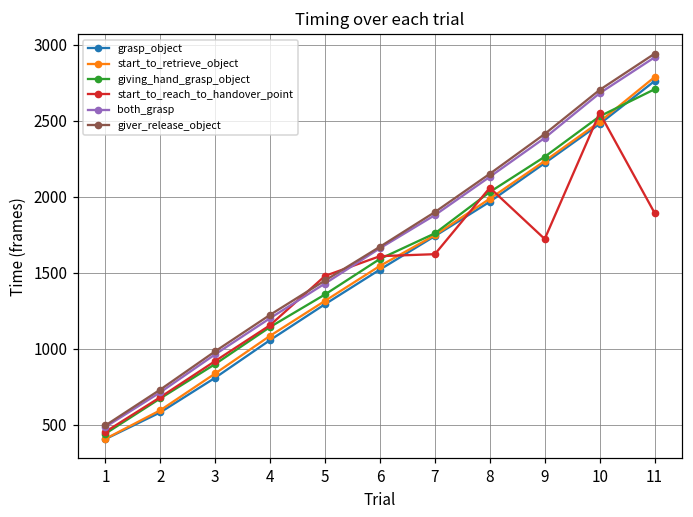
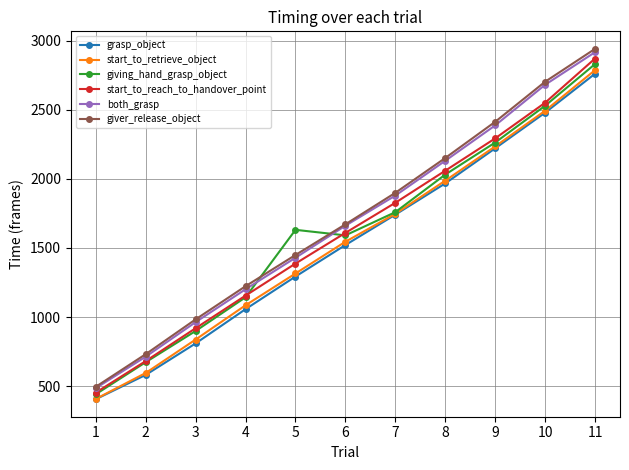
giving_hand_grasp_object, 5: 1360 -> 1630
start_to_reach_to_handover_point, 5: 1480 -> 1390
start_to_reach_to_handover_point, 7: 1620 -> 1830
start_to_reach_to_handover_point, 9: 1720 -> 2290
giving_hand_grasp_object, 11: 2710 -> 2830
start_to_reach_to_handover_point, 11: 1890 -> 2870
